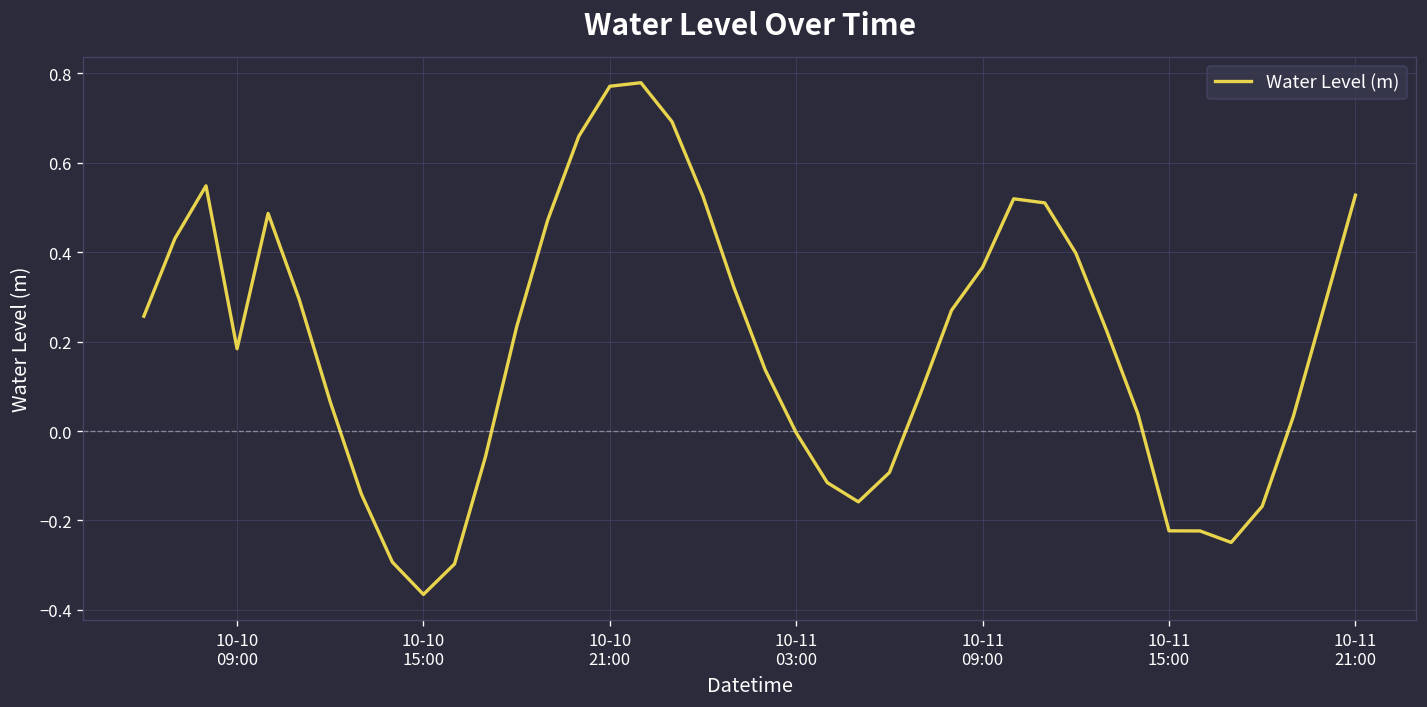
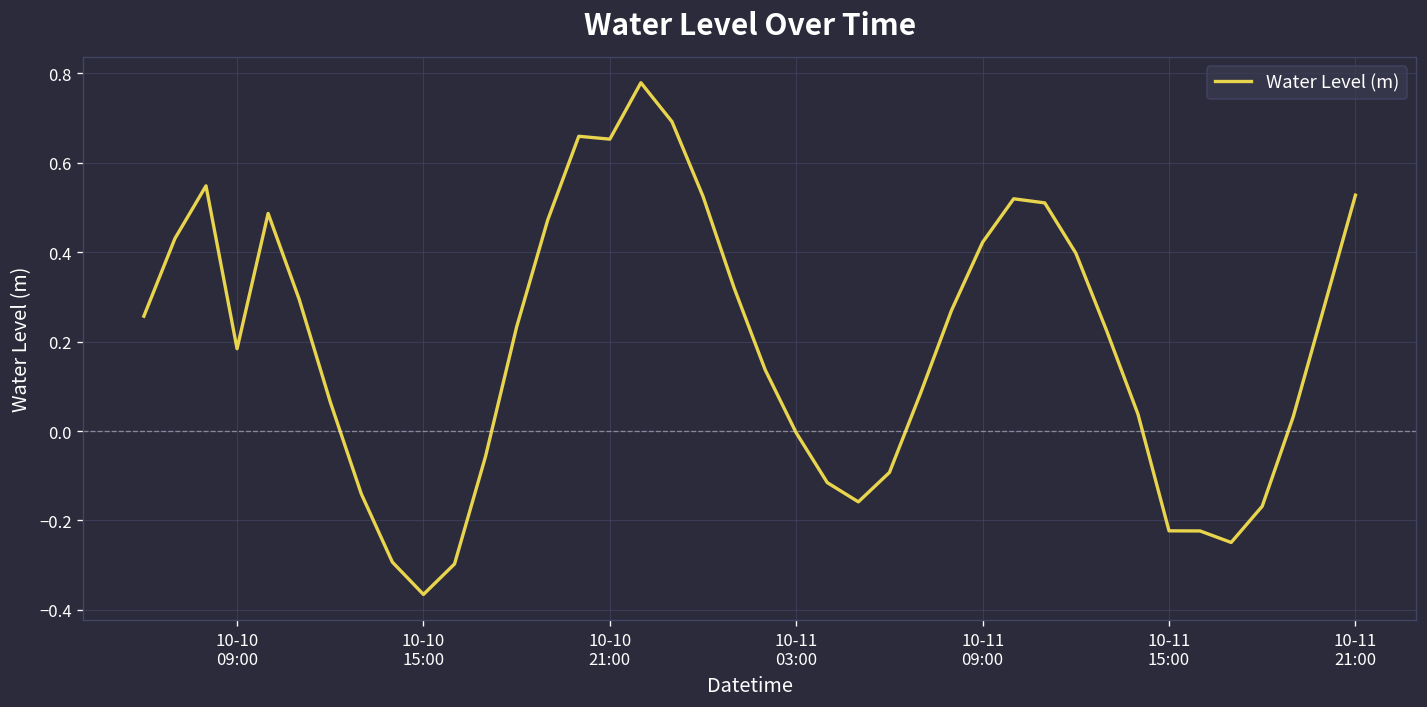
10-10 21:00: 0.77 -> 0.65
10-11 09:00: 0.37 -> 0.42
